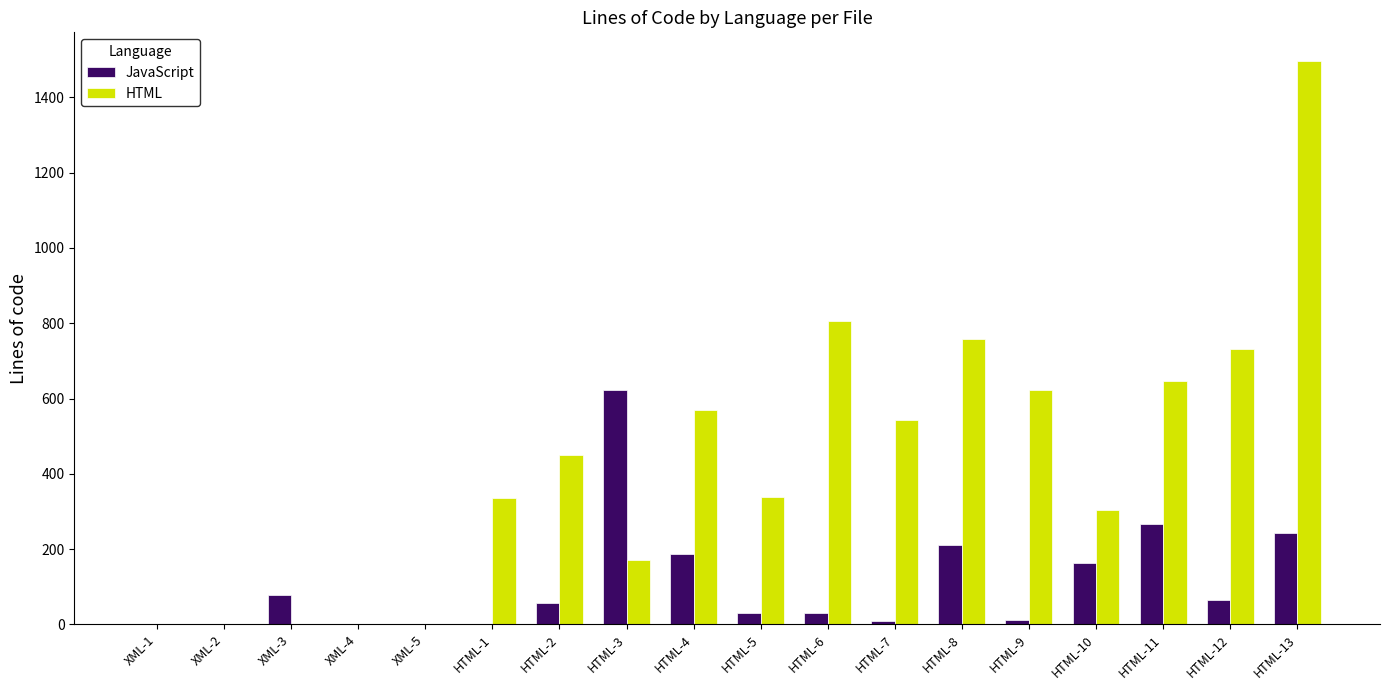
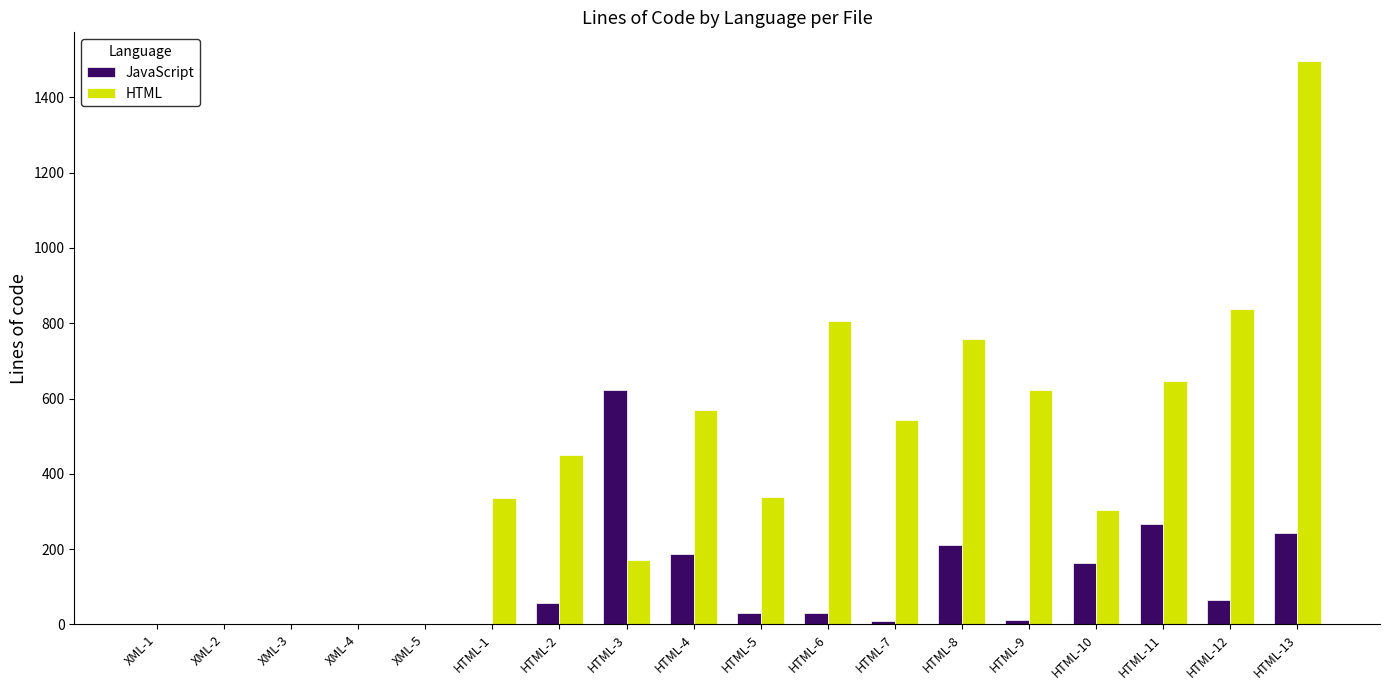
JavaScript, XML-3: 80 -> 0
HTML, HTML-12: 730 -> 840
